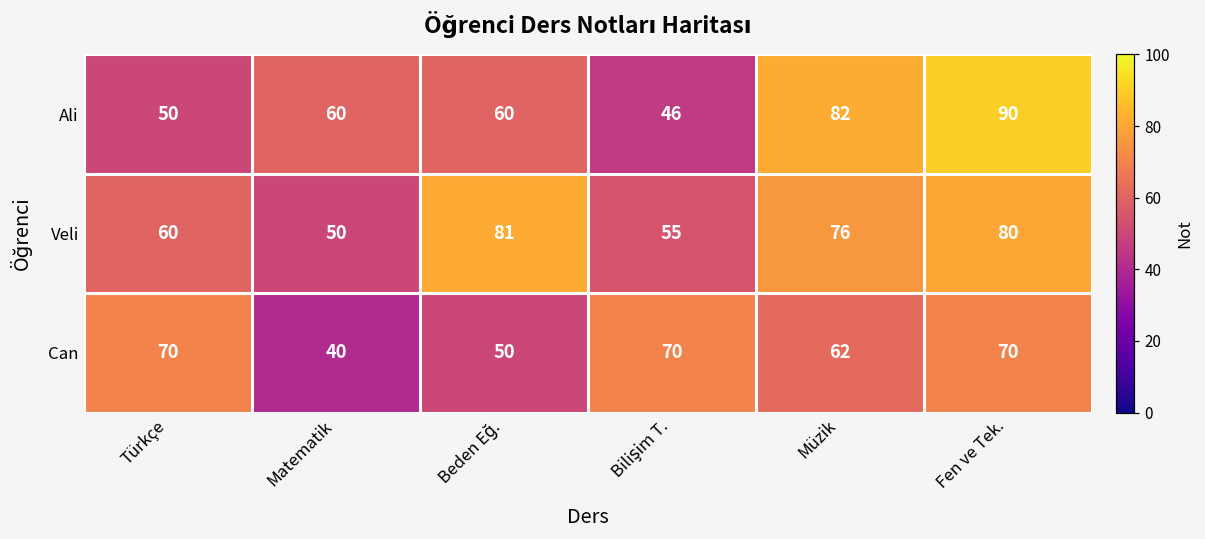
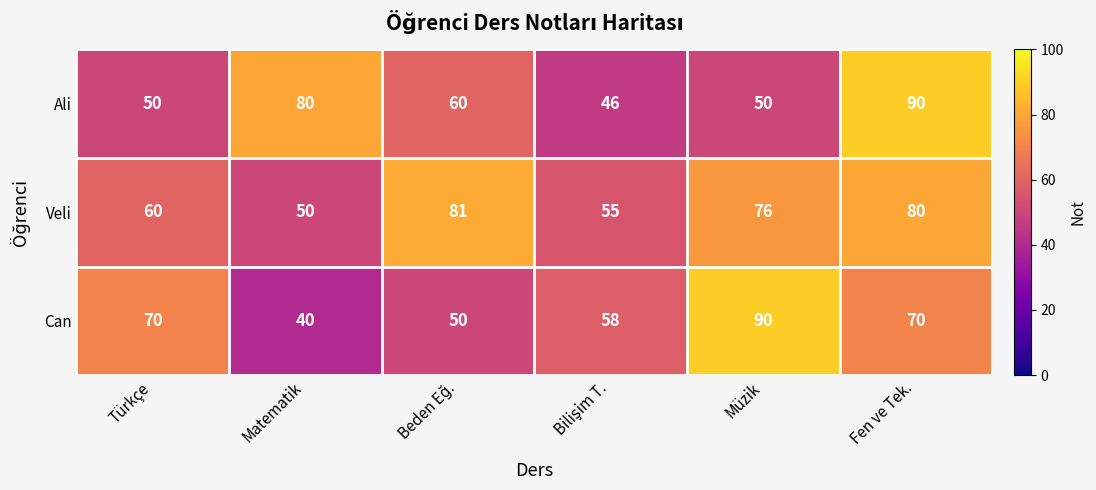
Ali, Matematik: 60 -> 80
Ali, Müzik: 82 -> 50
Can, Bilişim T.: 70 -> 58
Can, Müzik: 62 -> 90
